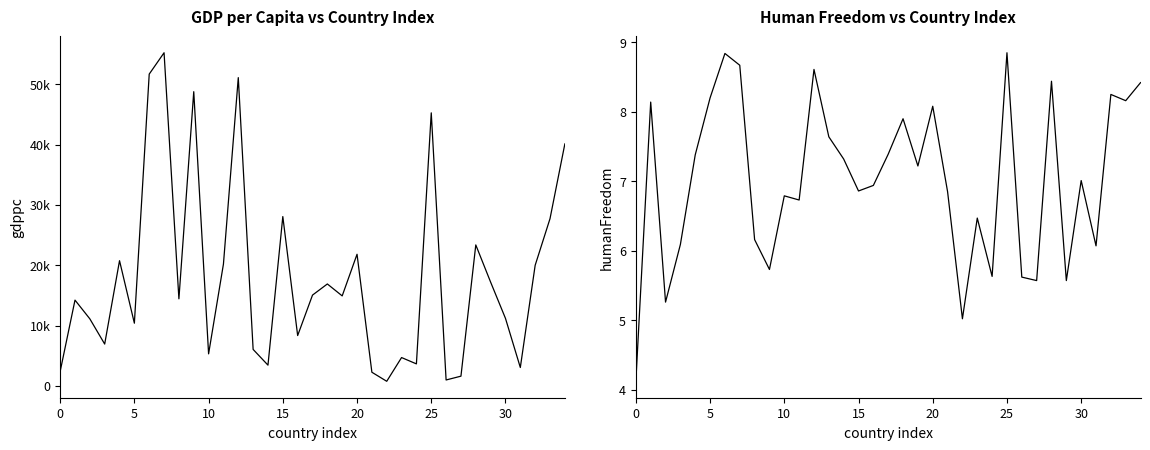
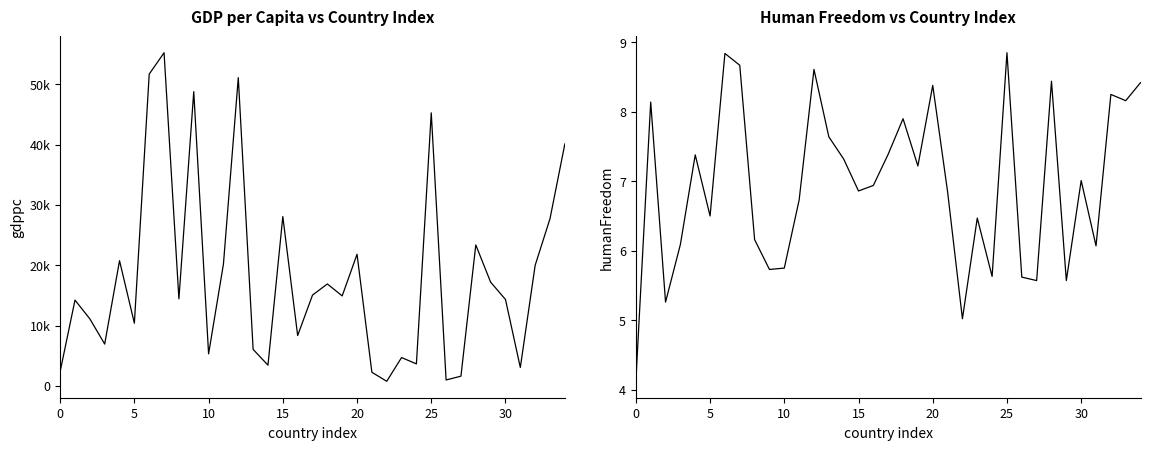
GDP per Capita vs Country Index, 30: 11000 -> 14000
Human Freedom vs Country Index, 5: 8.2 -> 6.5
Human Freedom vs Country Index, 10: 6.8 -> 5.8
Human Freedom vs Country Index, 20: 8.1 -> 8.4
